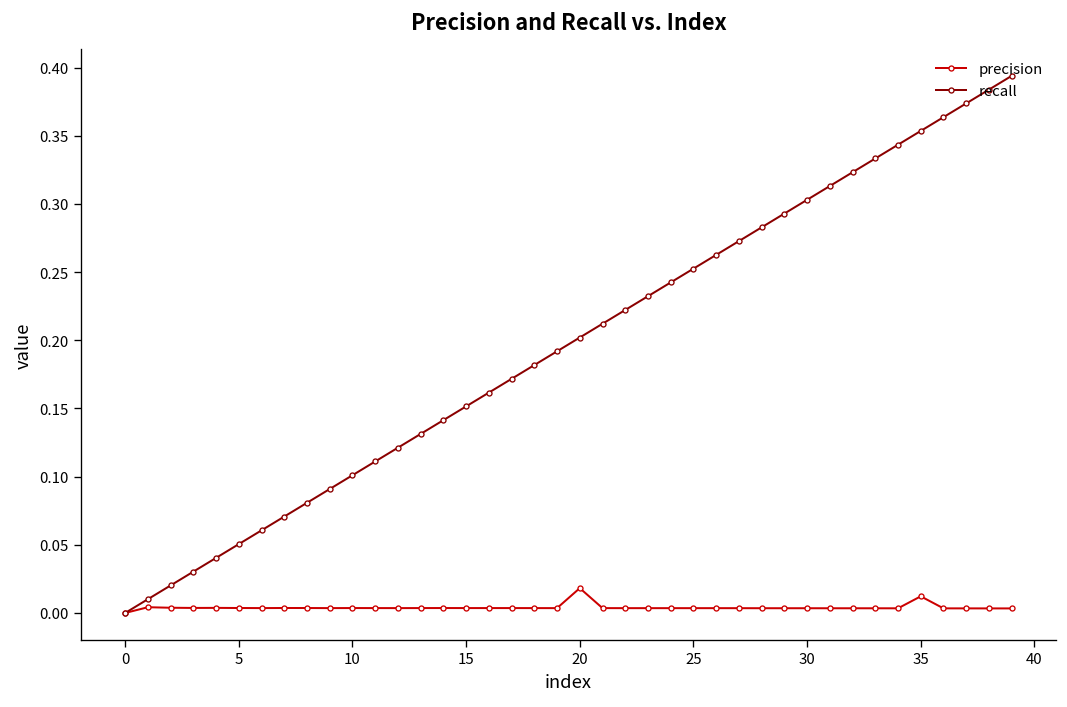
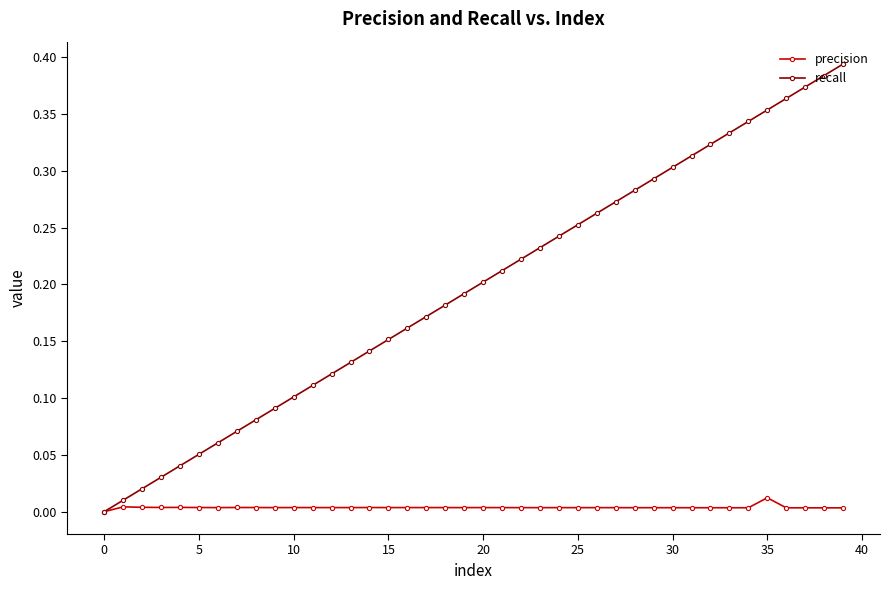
precision, 20: 0.018 -> 0.004
